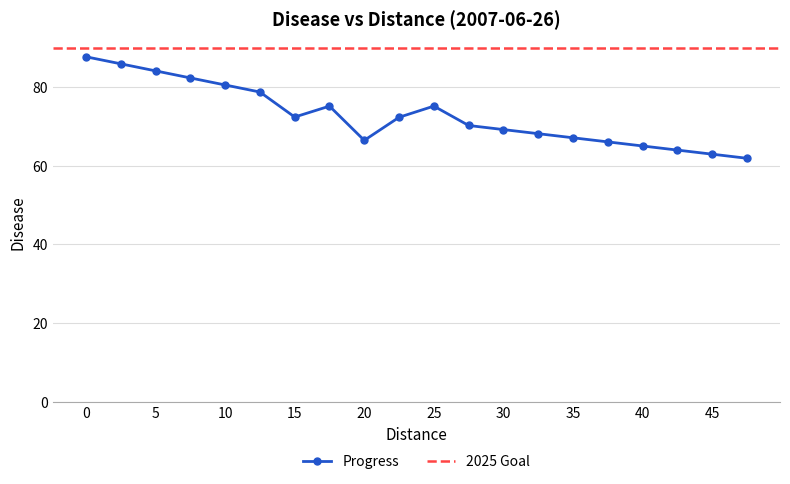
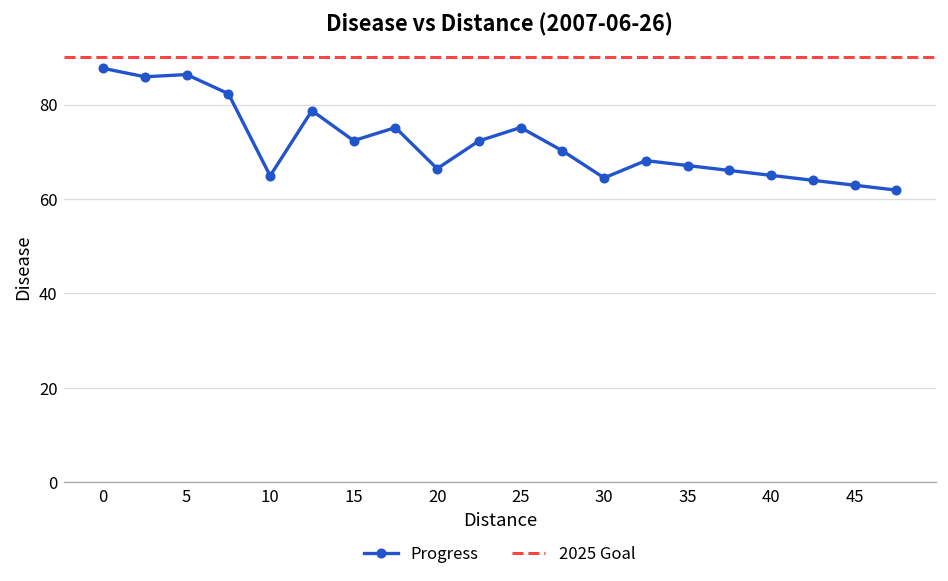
5: 84 -> 86
10: 81 -> 65
30: 69 -> 64
